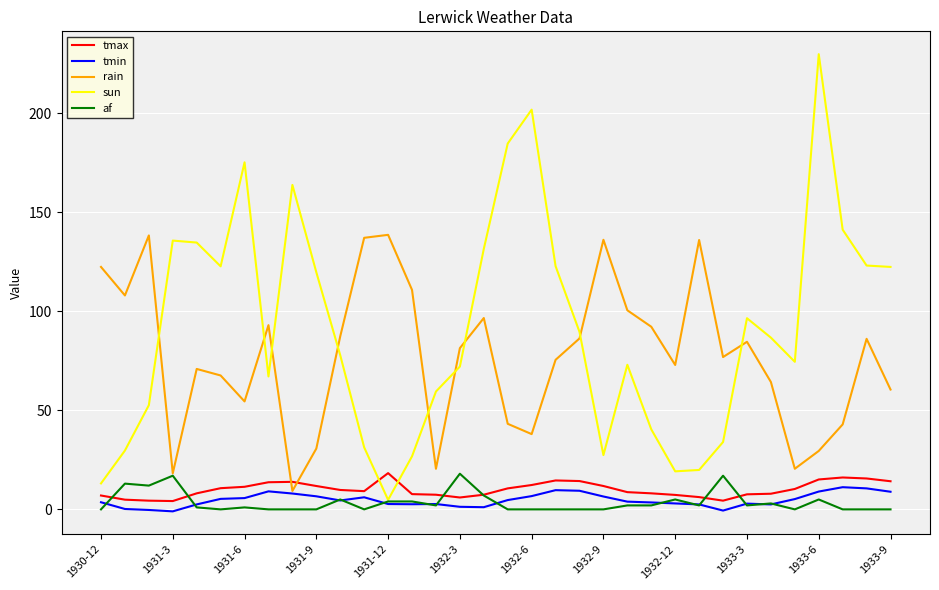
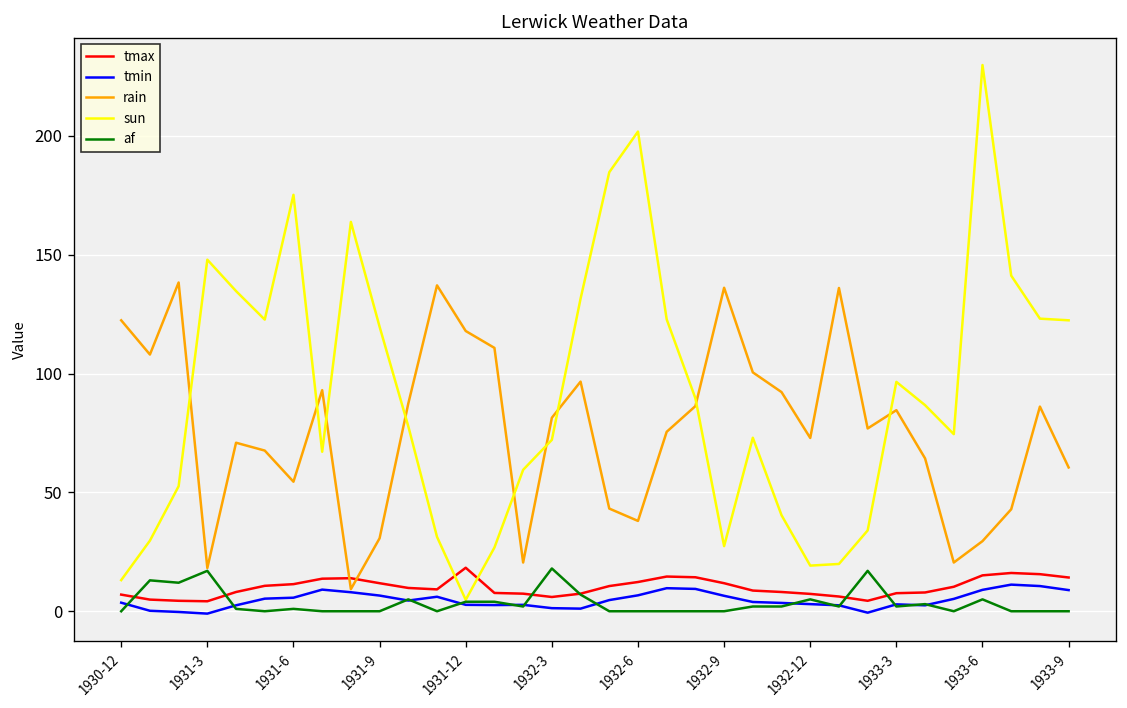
sun, 1931-3: 136 -> 148
rain, 1931-12: 139 -> 118
